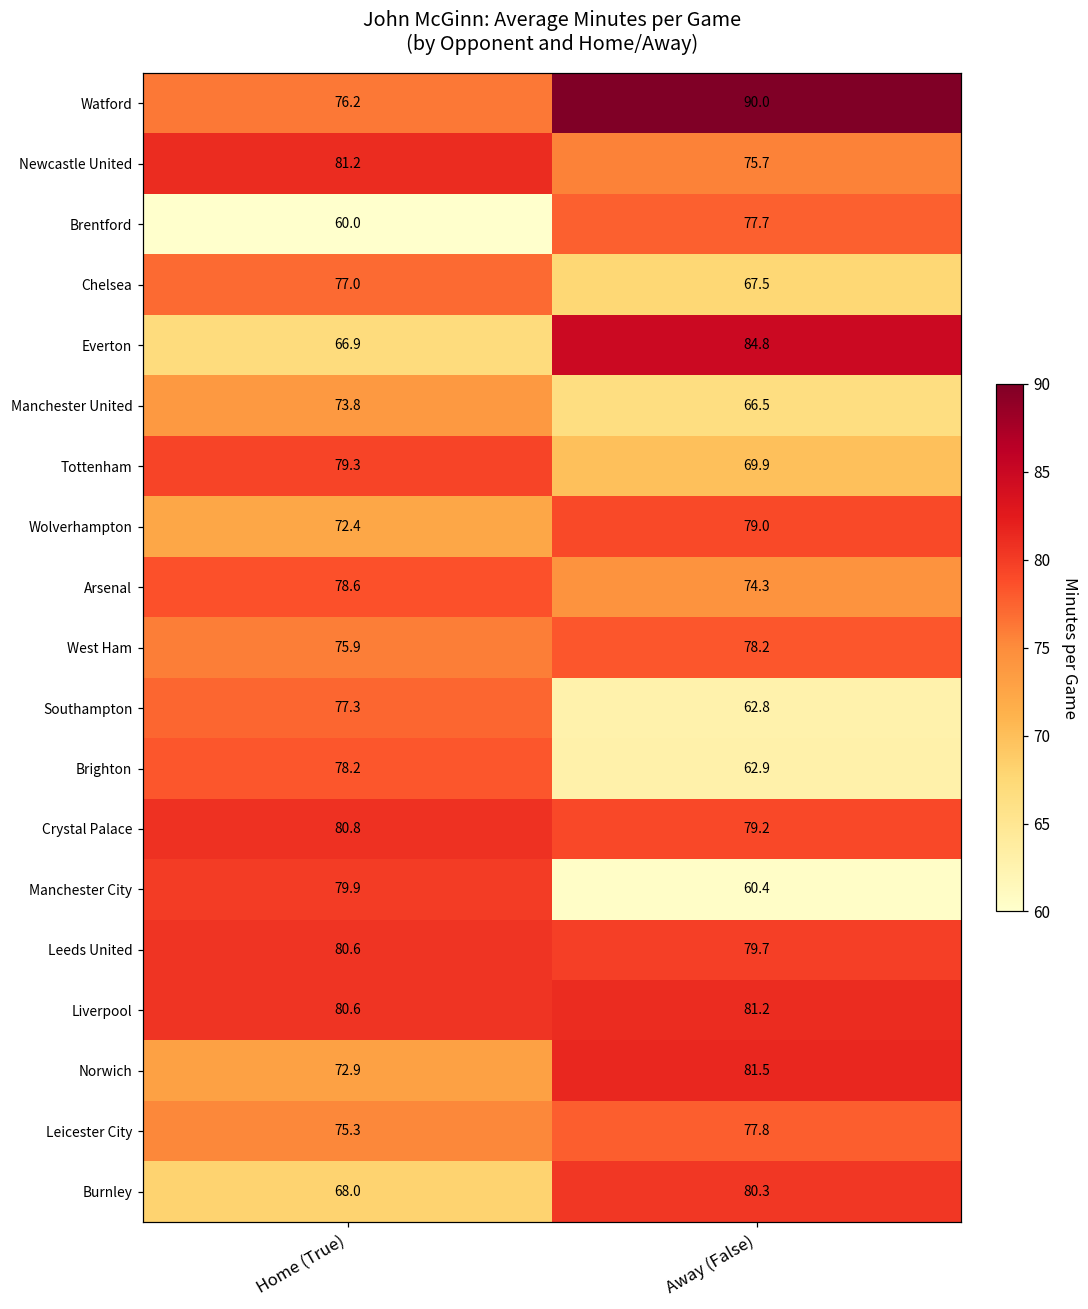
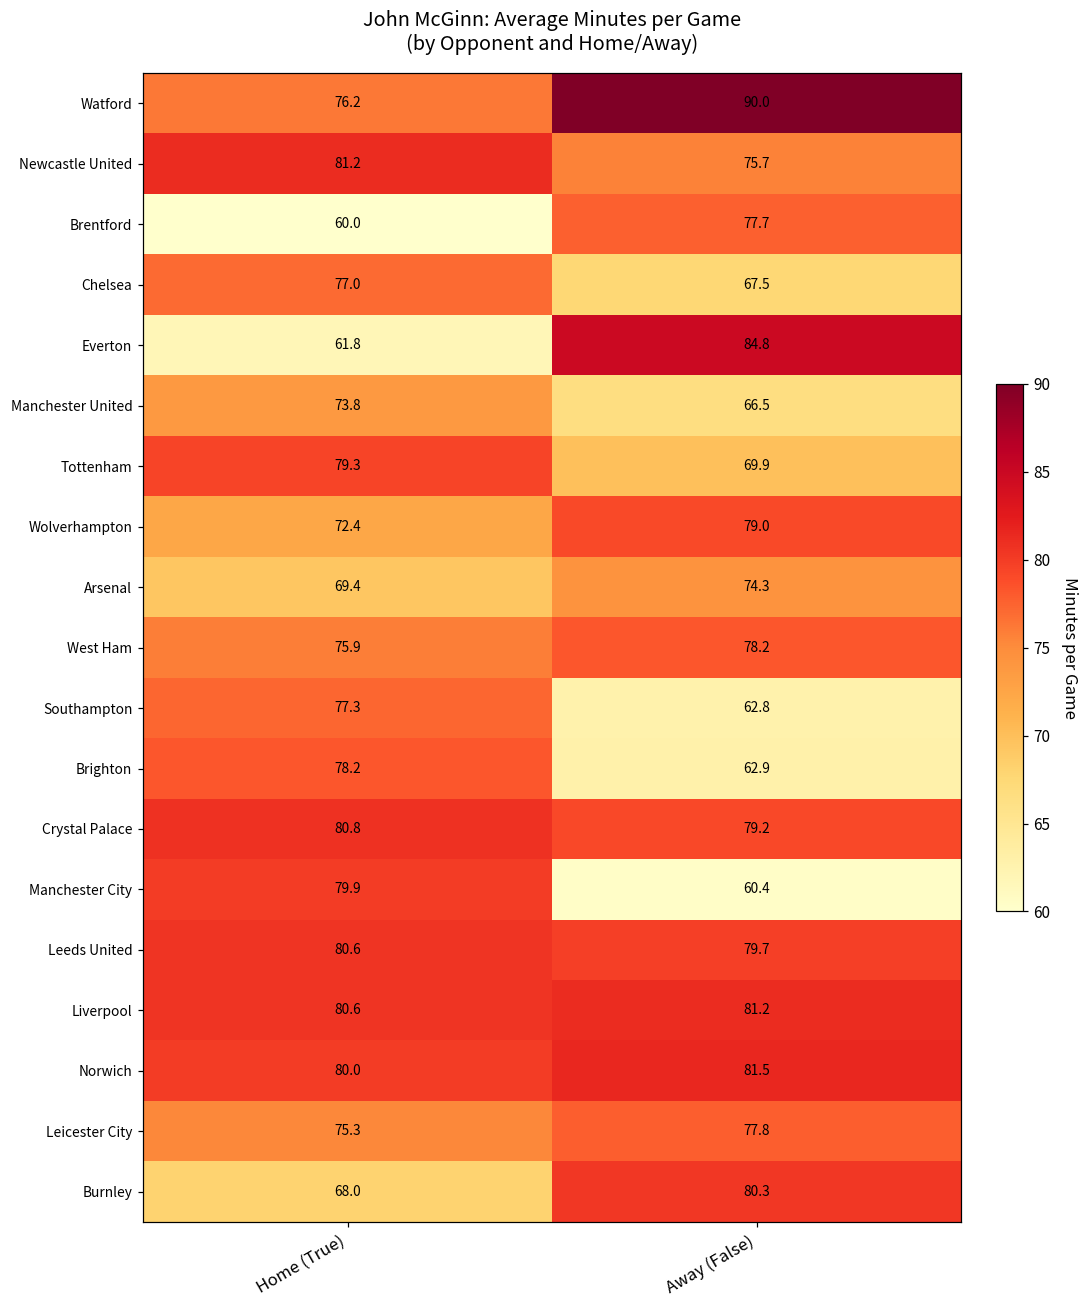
Everton, Home (True): 66.9 -> 61.8
Arsenal, Home (True): 78.6 -> 69.4
Norwich, Home (True): 72.9 -> 80.0
